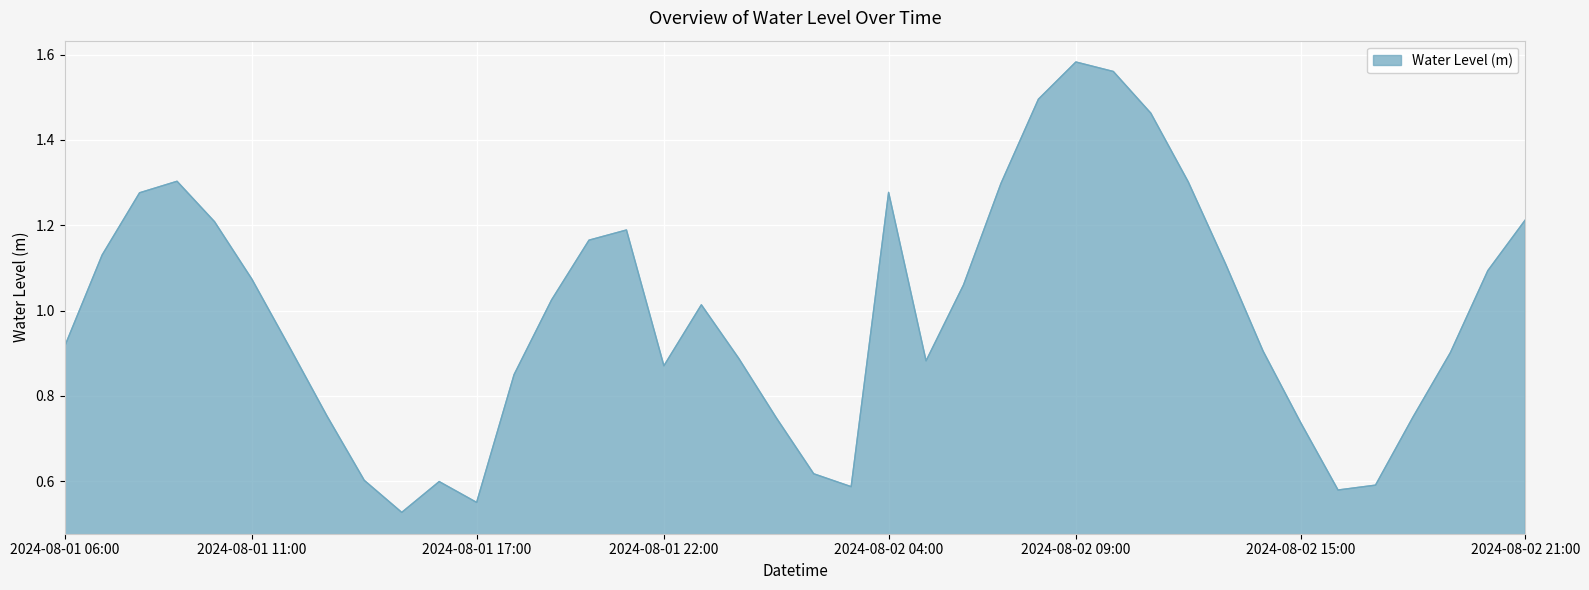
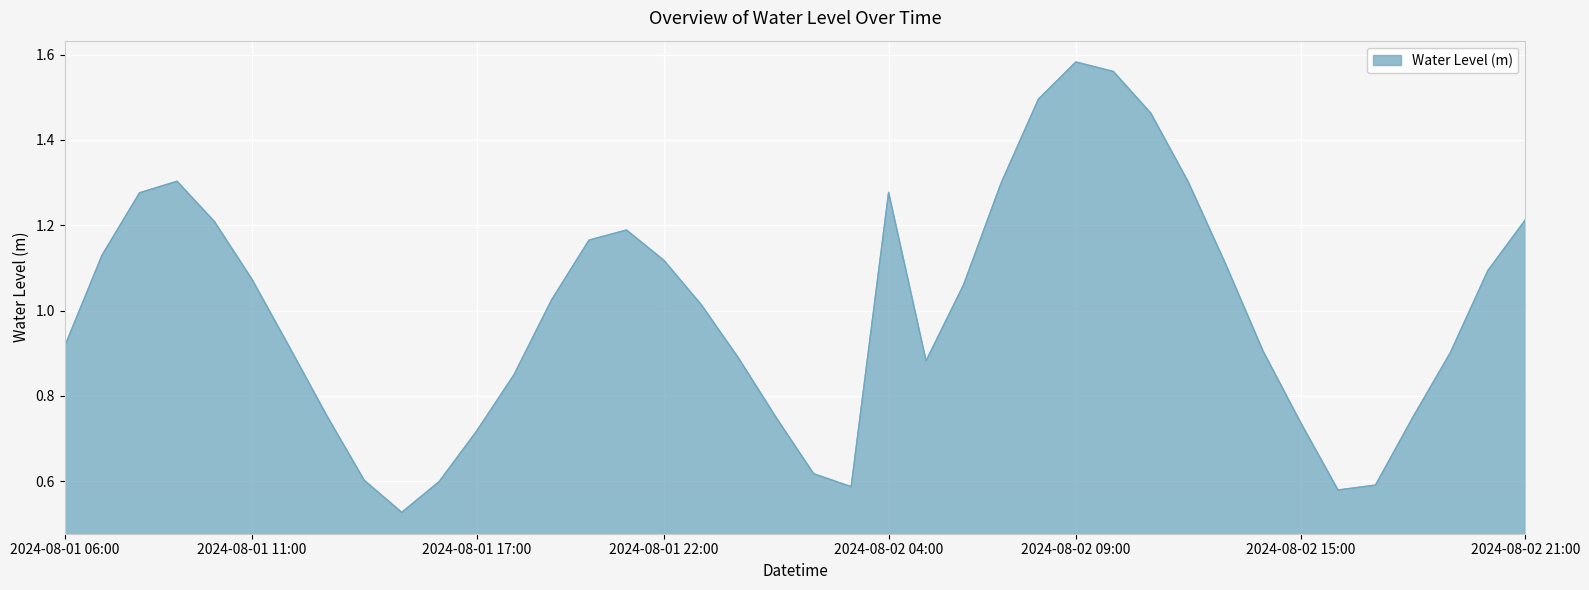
2024-08-01 17:00: 0.55 -> 0.72
2024-08-01 22:00: 0.87 -> 1.12
